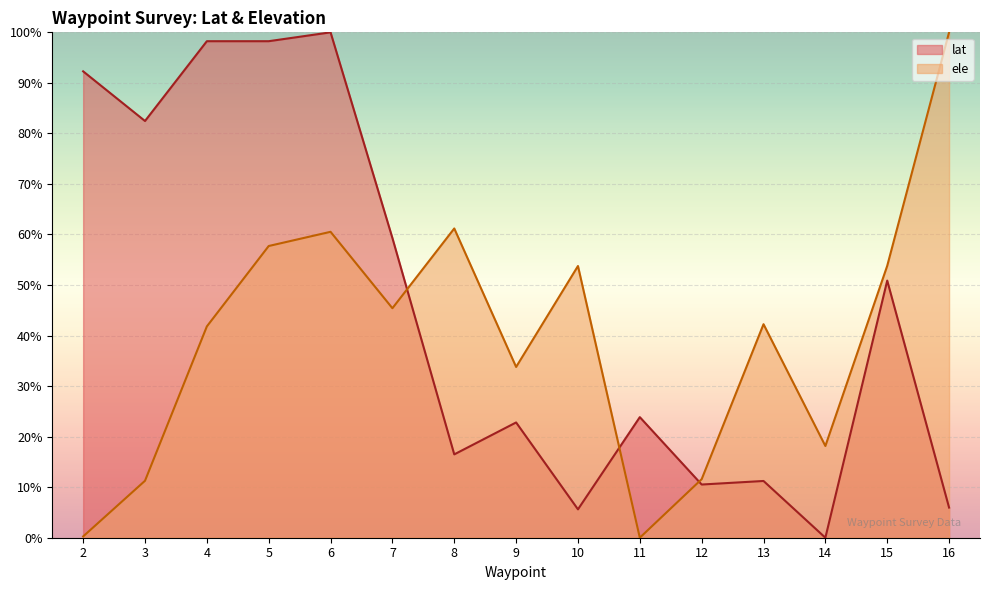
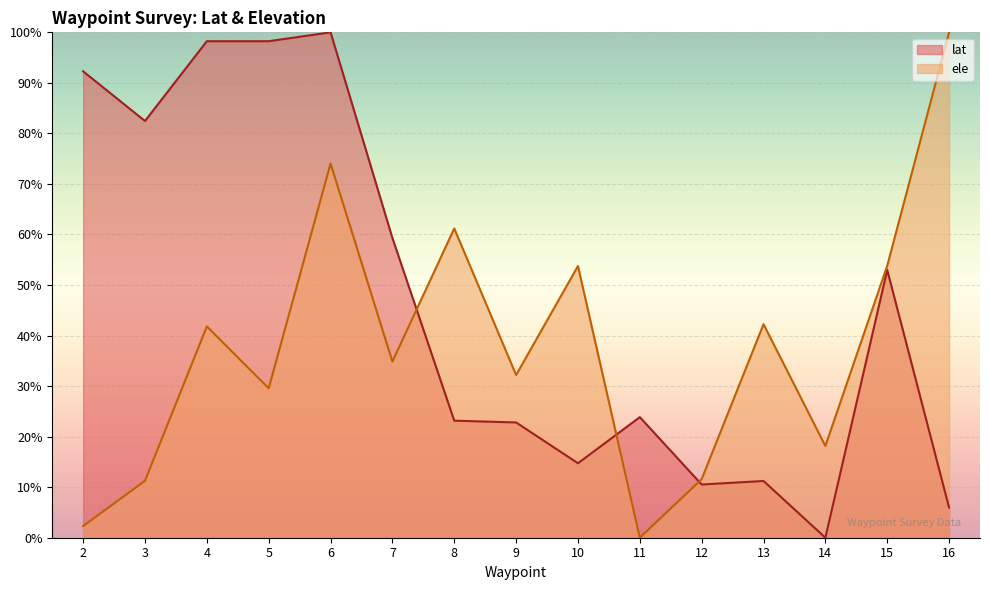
ele, 2: 0% -> 2%
ele, 5: 58% -> 30%
ele, 6: 61% -> 74%
ele, 7: 45% -> 35%
lat, 8: 16% -> 23%
ele, 9: 34% -> 32%
lat, 10: 6% -> 15%
lat, 15: 51% -> 53%
